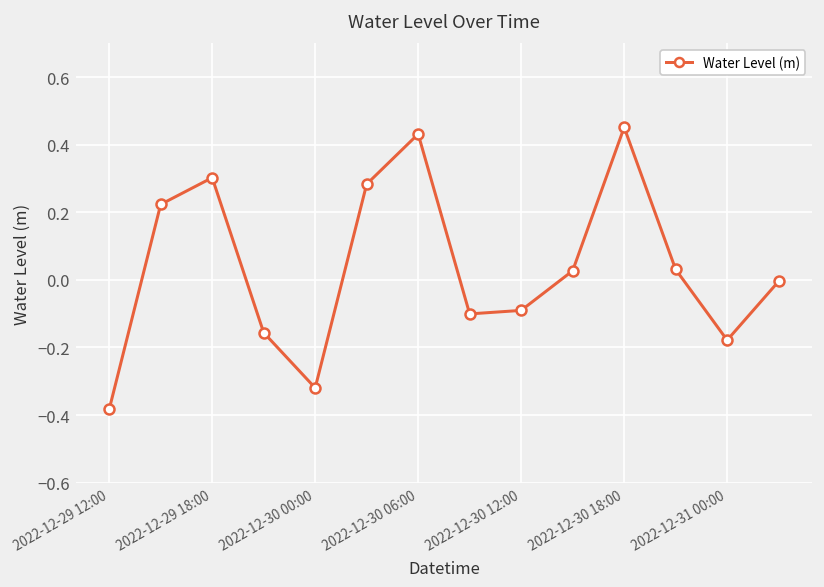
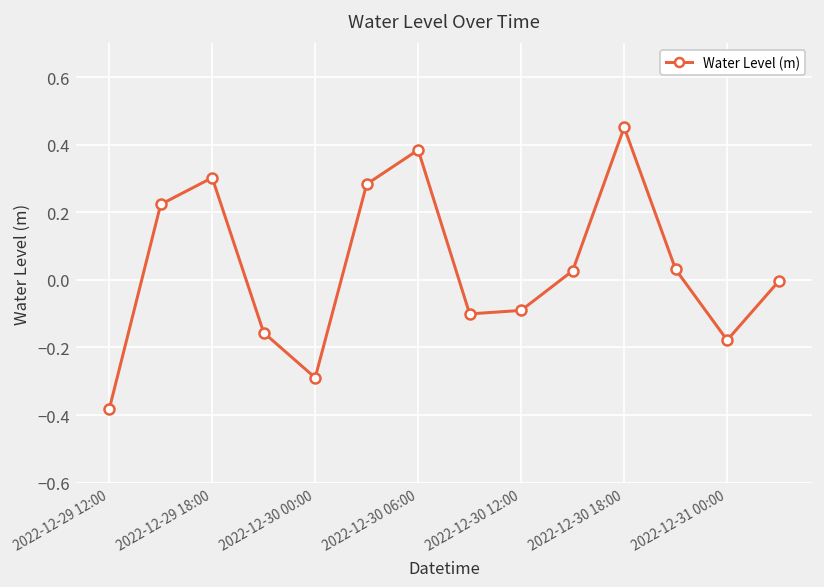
2022-12-30 00:00: -0.32 -> -0.29
2022-12-30 06:00: 0.43 -> 0.38
